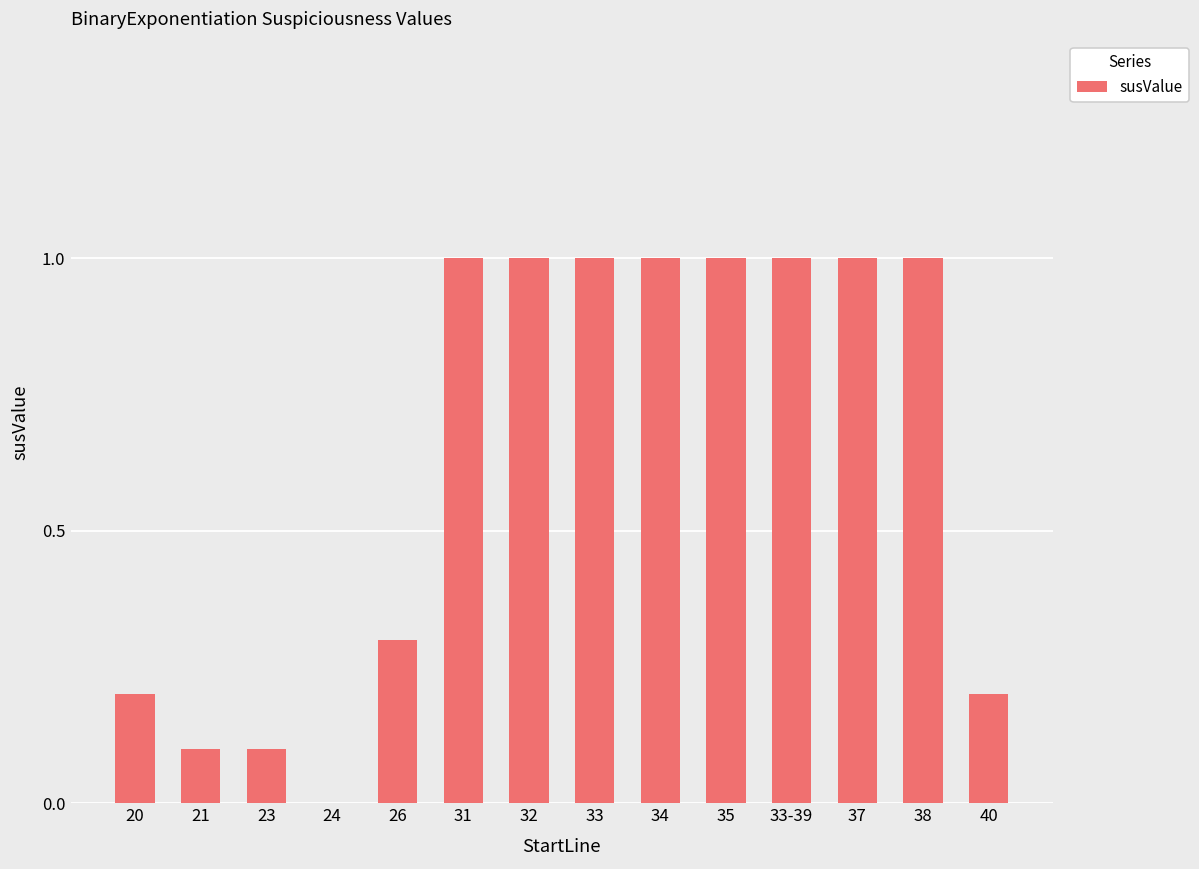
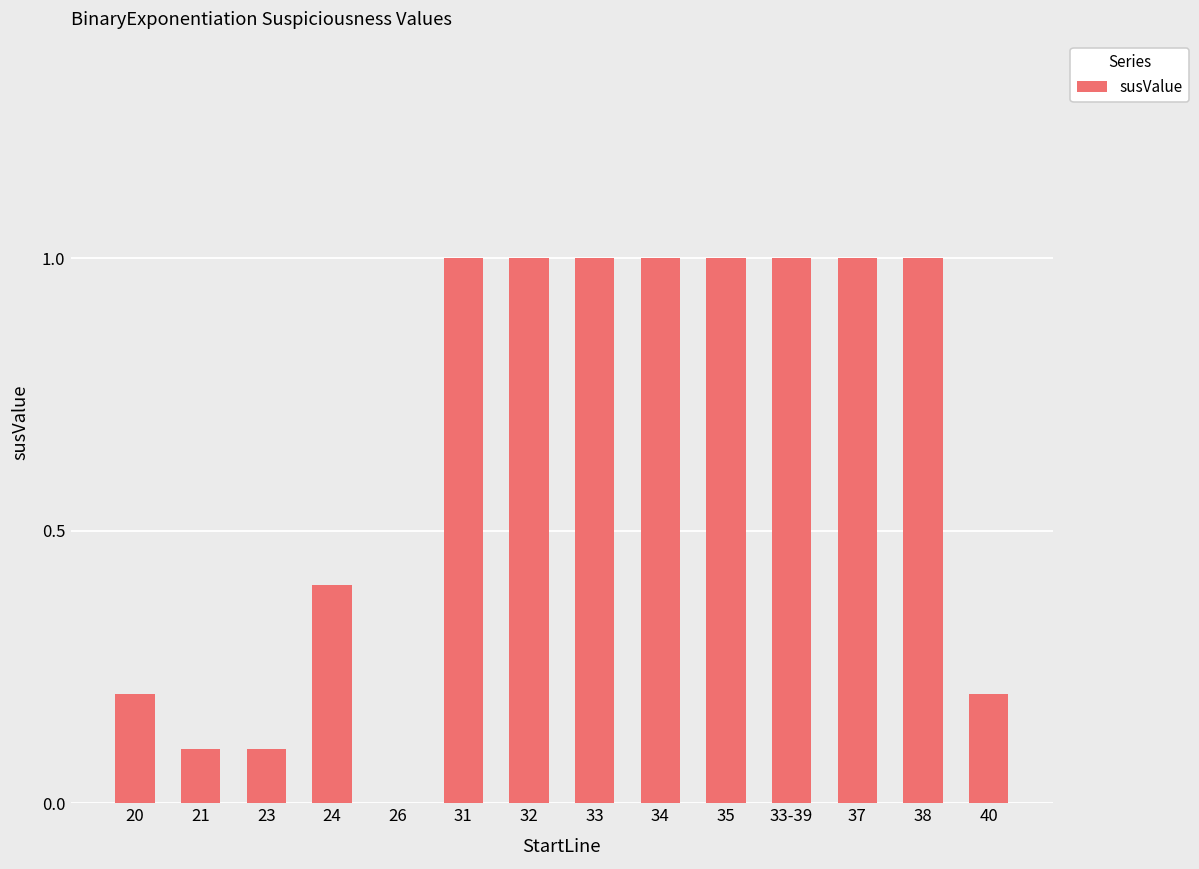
24: 0.0 -> 0.4
26: 0.3 -> 0.0
